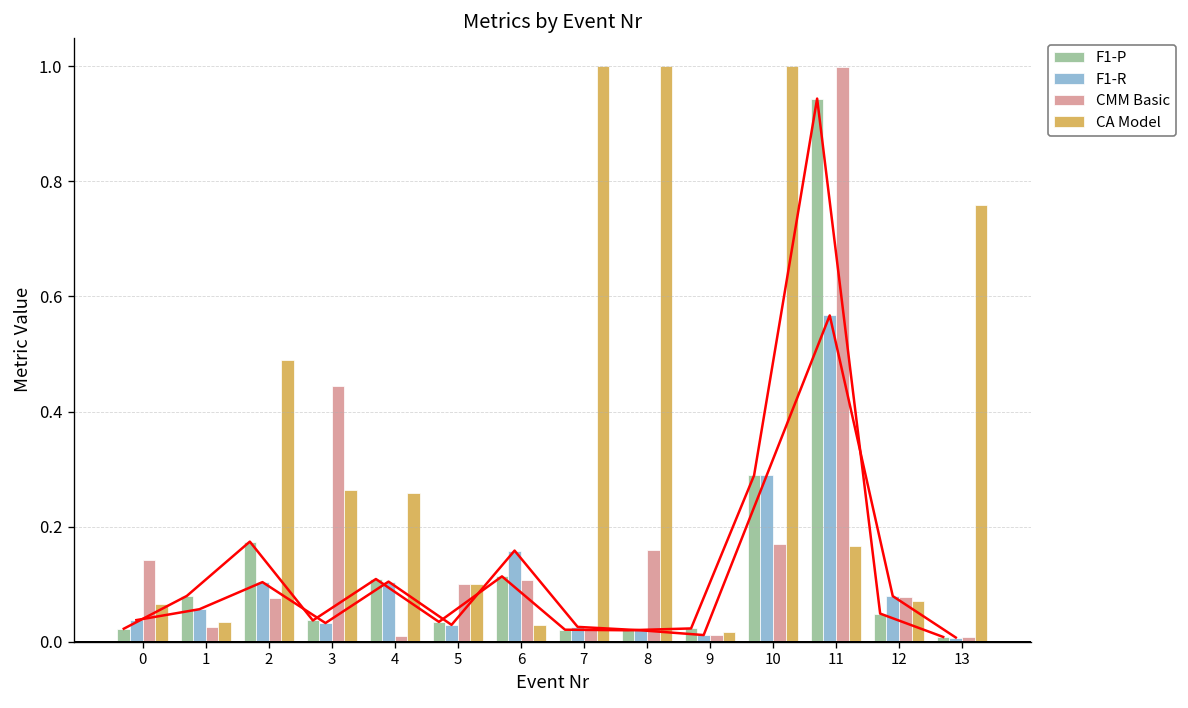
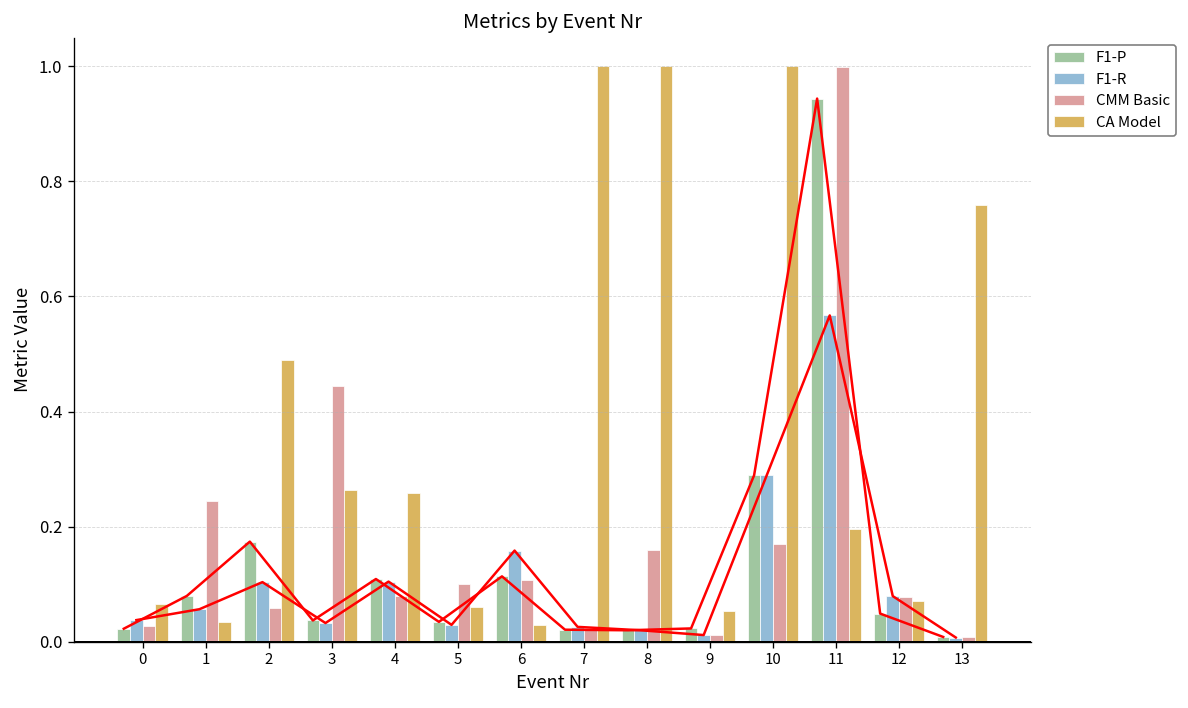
CMM Basic, 0: 0.14 -> 0.03
CMM Basic, 1: 0.03 -> 0.25
CMM Basic, 2: 0.08 -> 0.06
CMM Basic, 4: 0.01 -> 0.08
CA Model, 5: 0.10 -> 0.06
CA Model, 9: 0.02 -> 0.05
CA Model, 11: 0.17 -> 0.20
